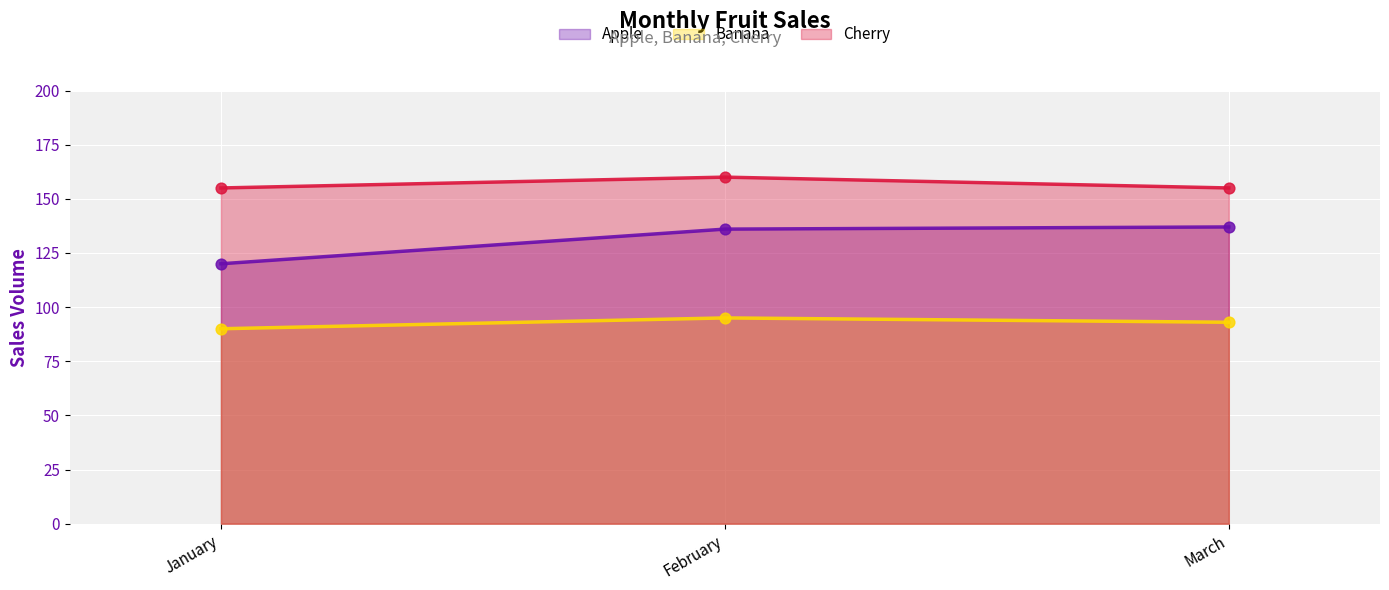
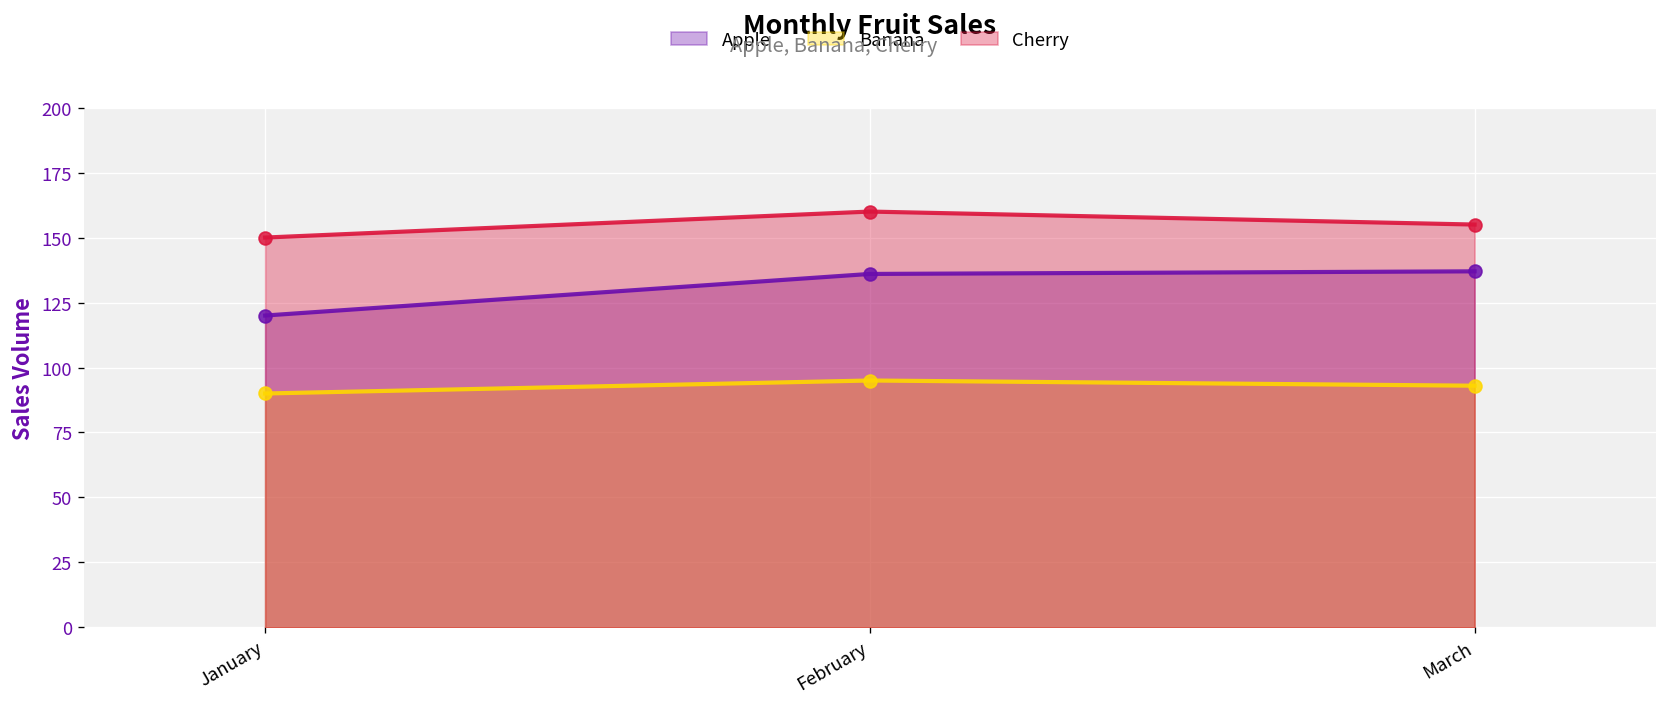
Cherry, January: 155 -> 150
